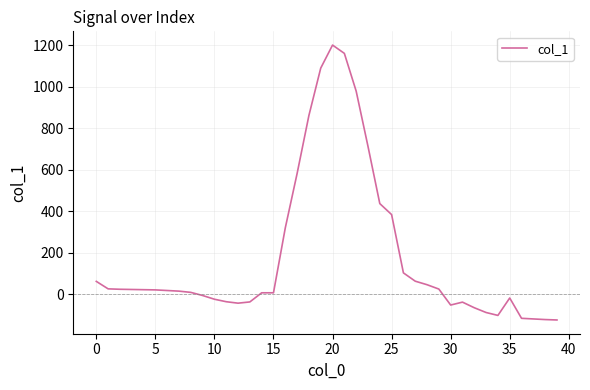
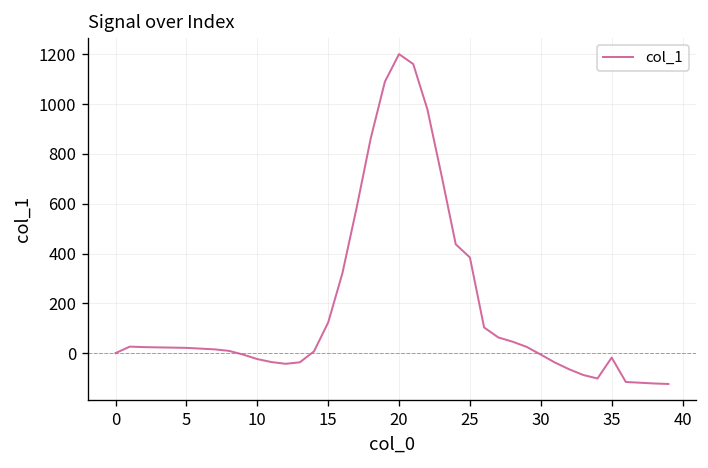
0: 60 -> 0
15: 10 -> 120
30: -50 -> -10
